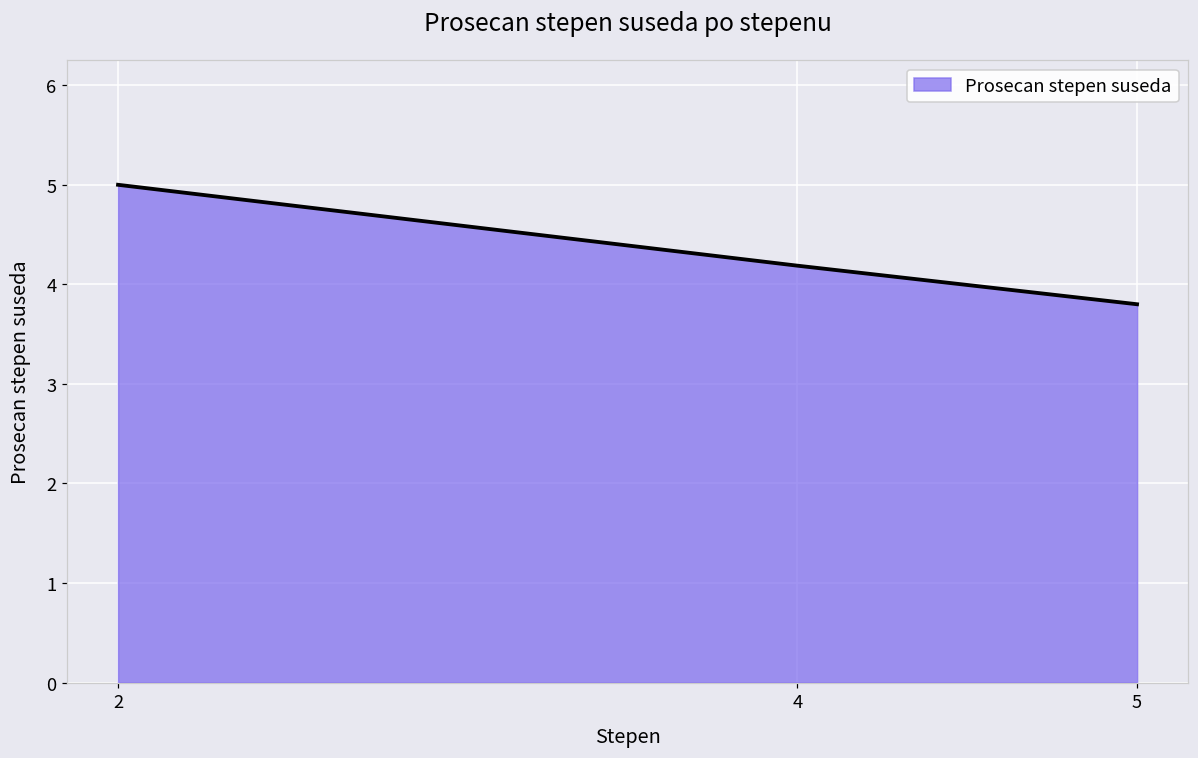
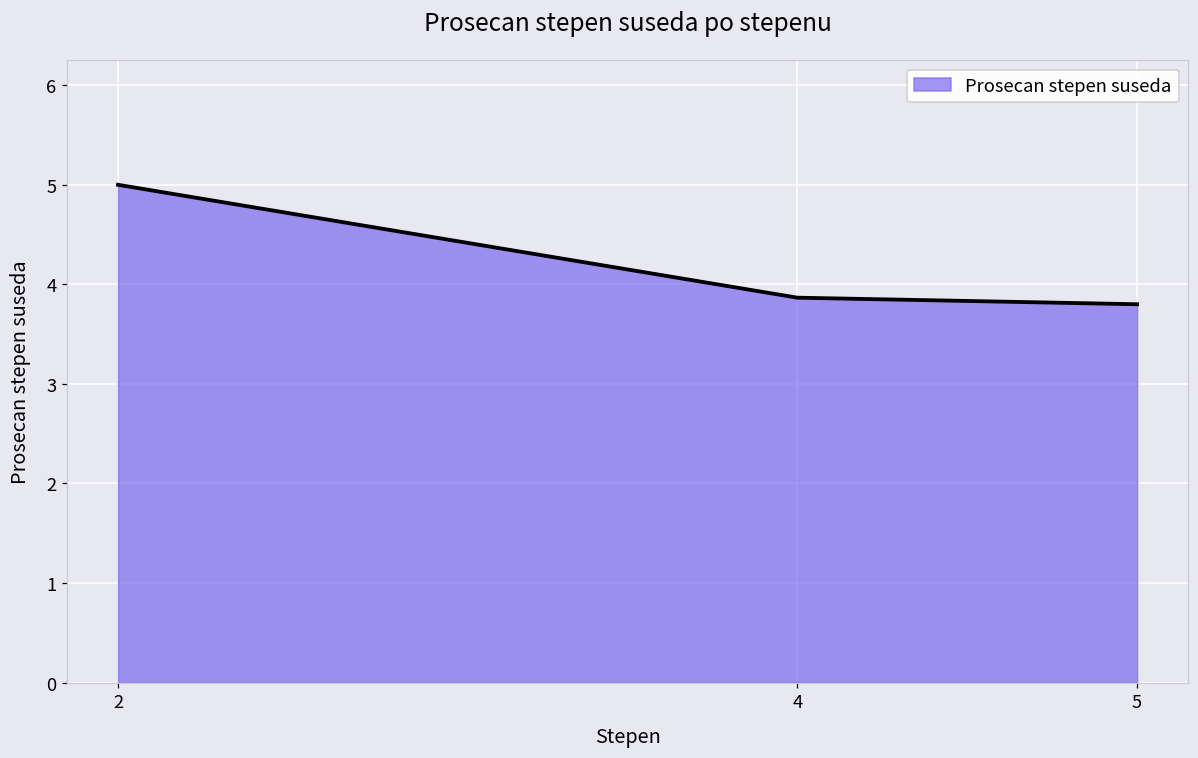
4: 4.2 -> 3.9
